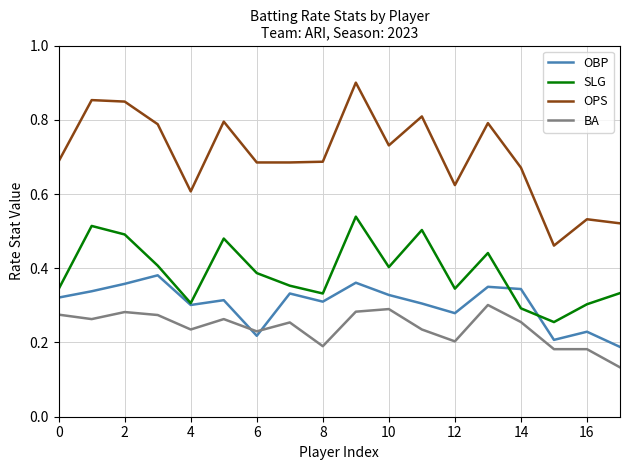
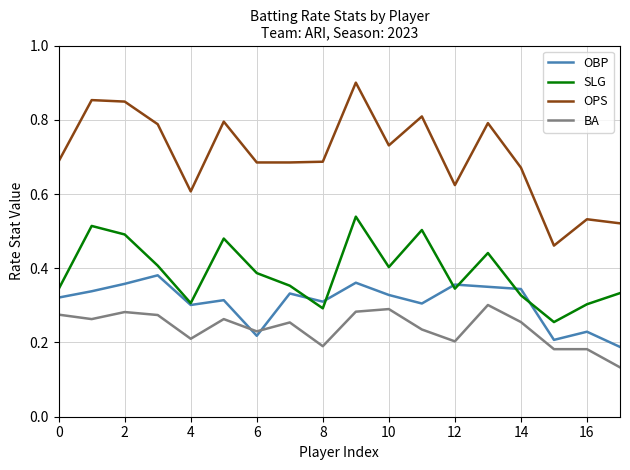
BA, 4: 0.24 -> 0.21
SLG, 8: 0.33 -> 0.29
OBP, 12: 0.28 -> 0.36
SLG, 14: 0.29 -> 0.33
